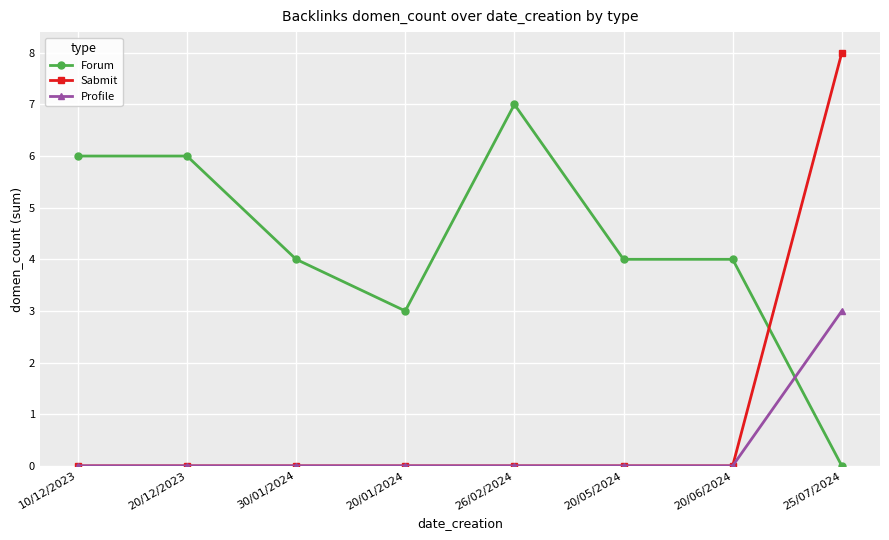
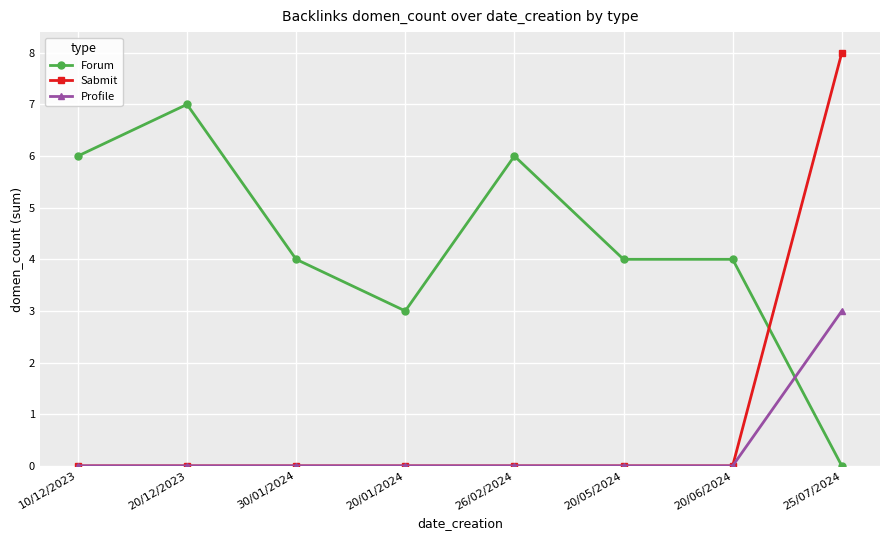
Forum, 20/12/2023: 6 -> 7
Forum, 26/02/2024: 7 -> 6
